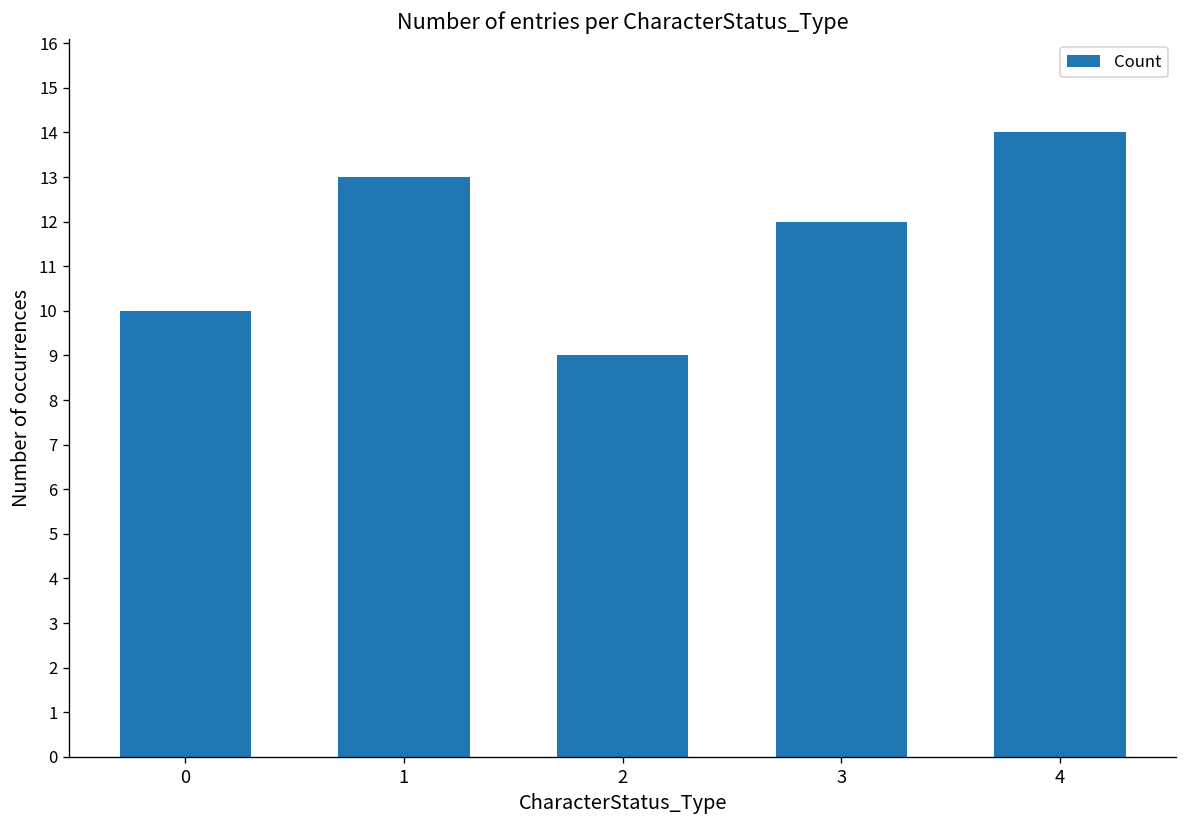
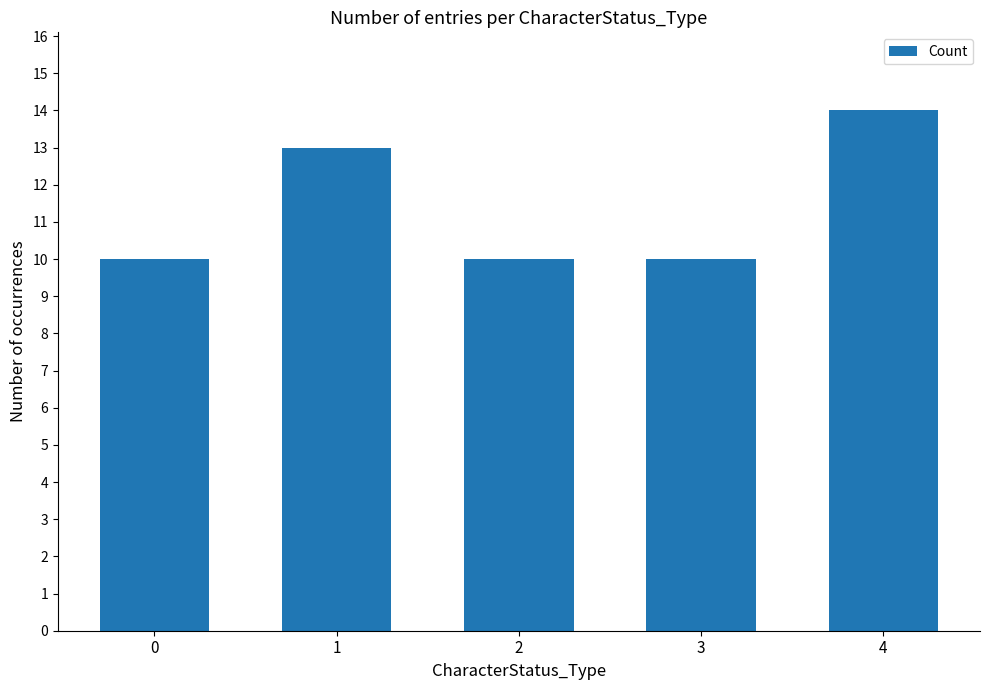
2: 9 -> 10
3: 12 -> 10
